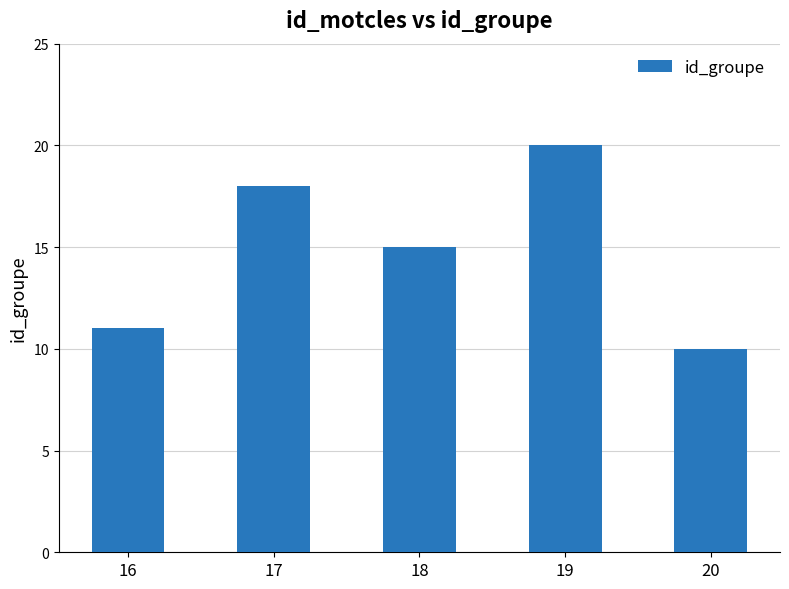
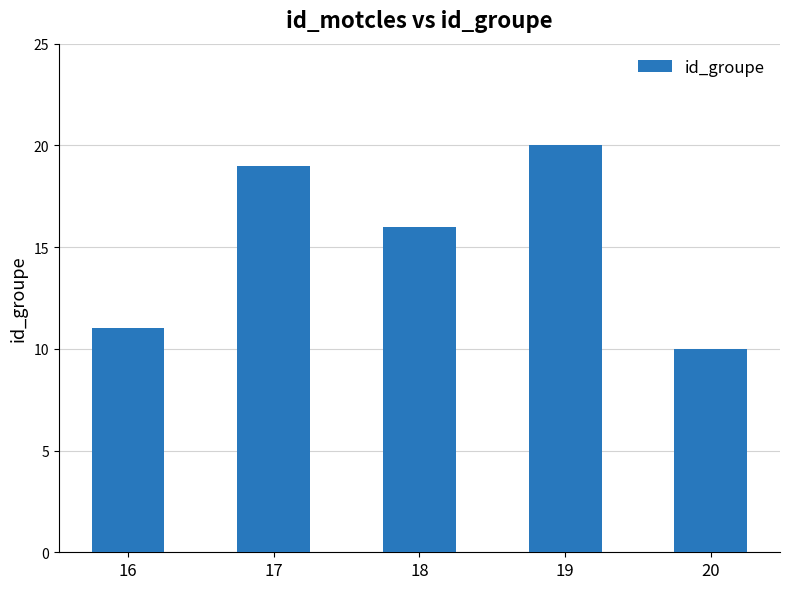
17: 18 -> 19
18: 15 -> 16
